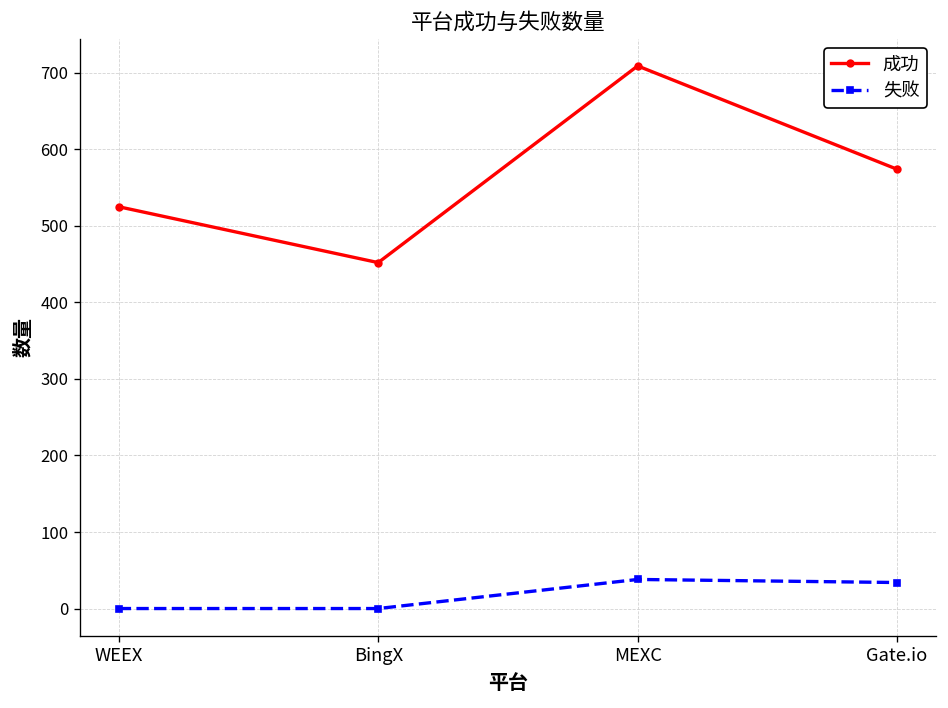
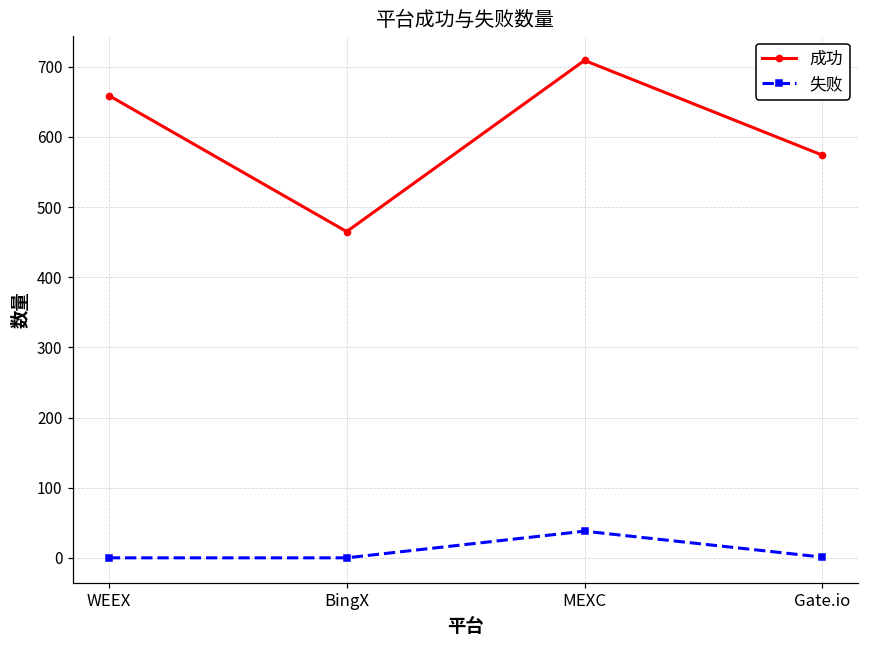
成功, WEEX: 530 -> 660
成功, BingX: 450 -> 470
失败, Gate.io: 30 -> 0
